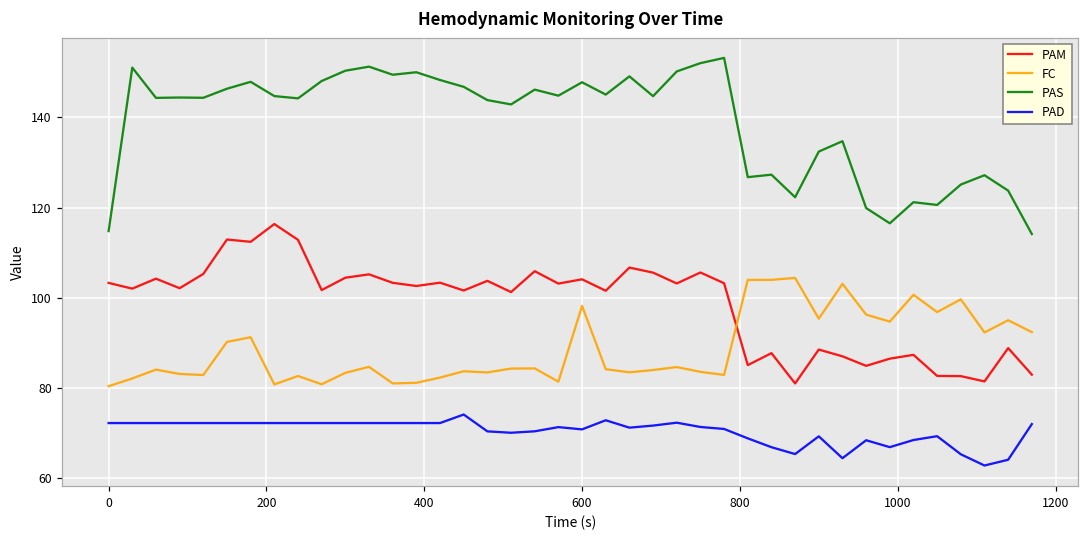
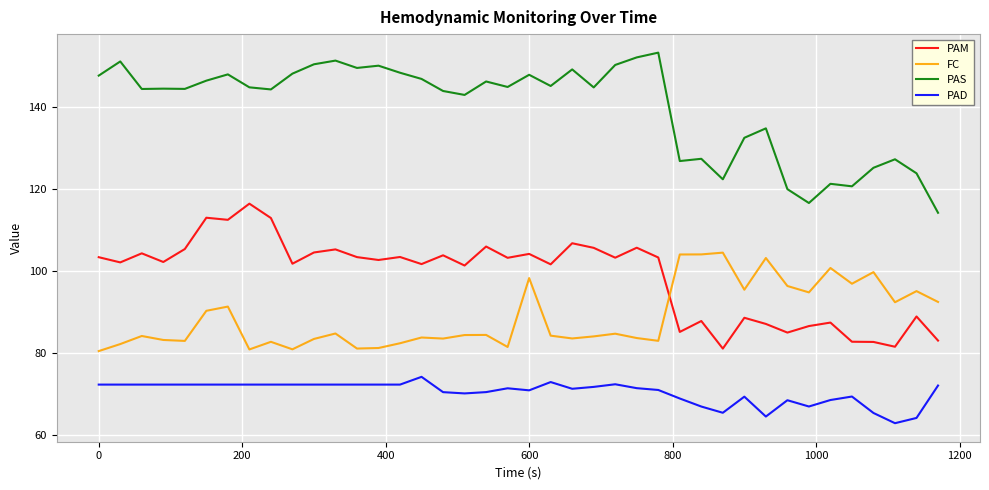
PAS, 0: 115 -> 148
